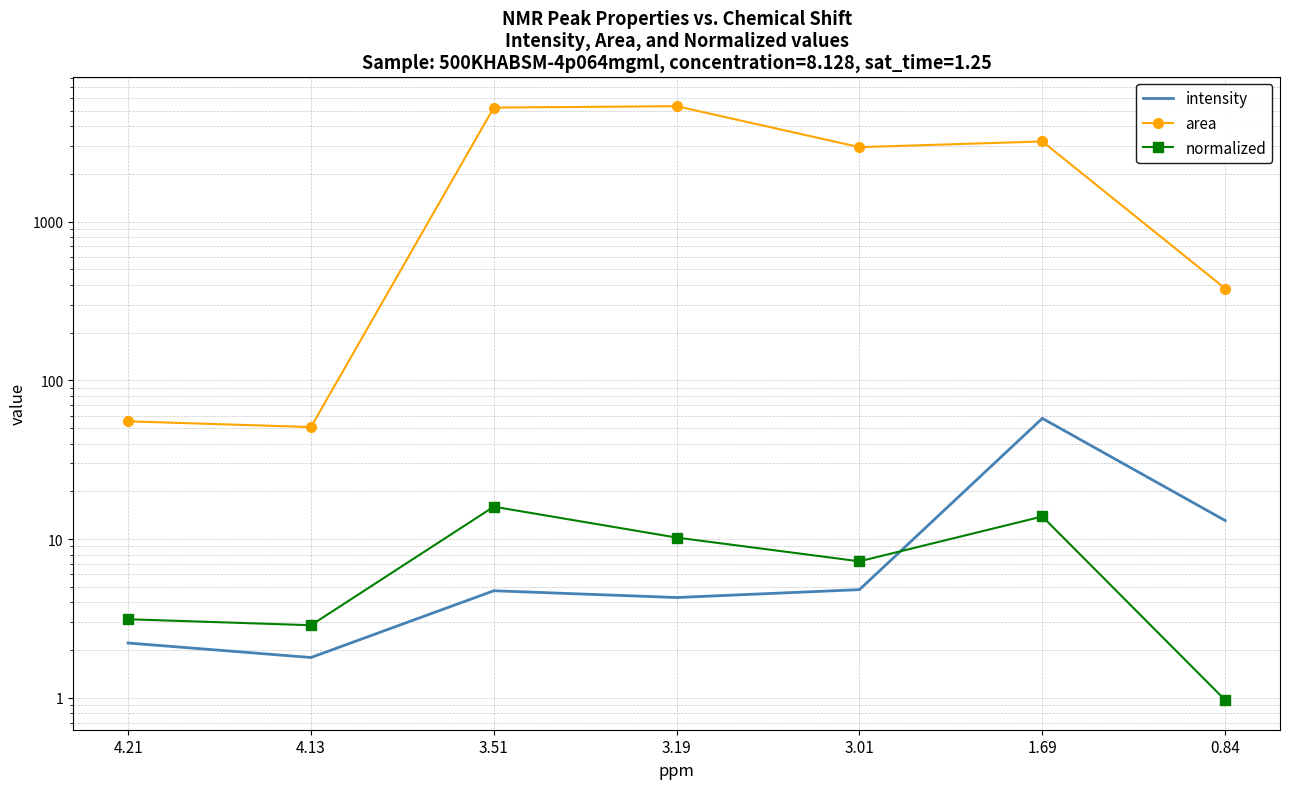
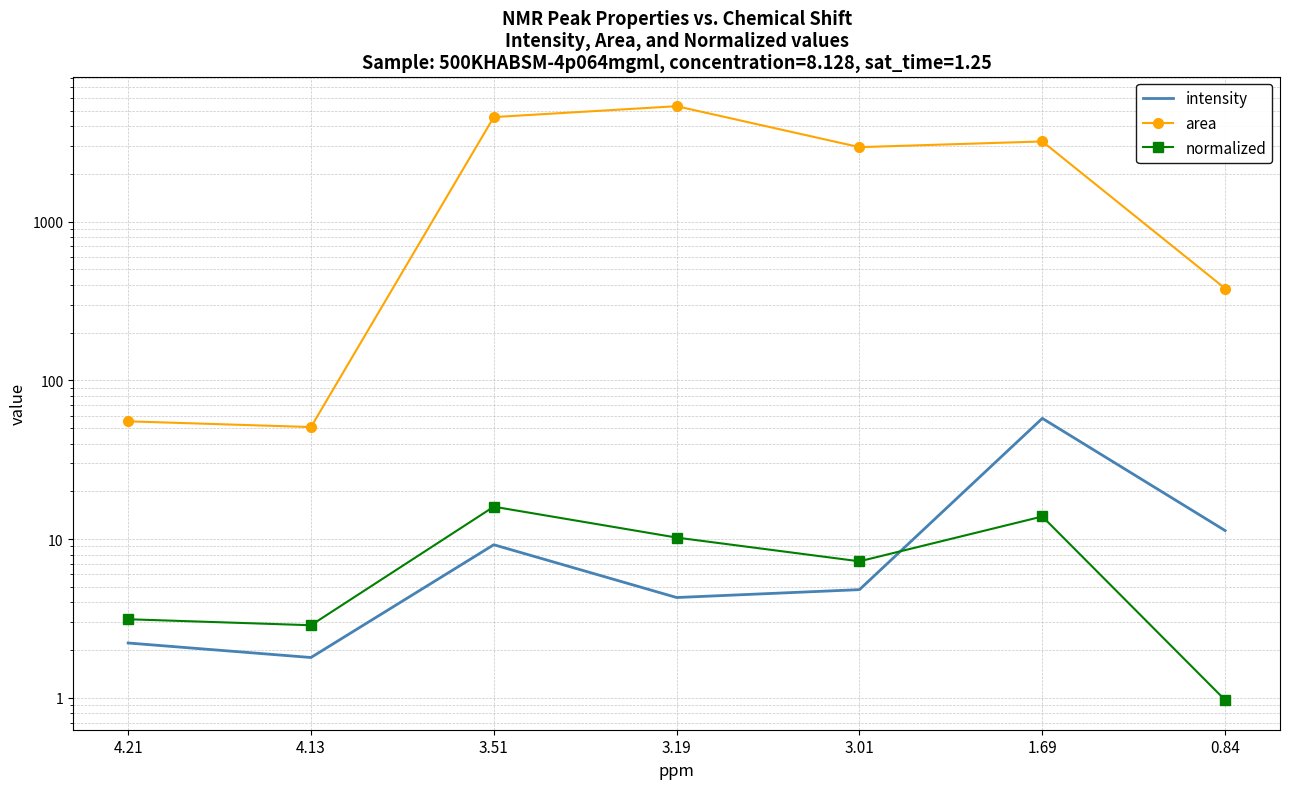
intensity, 3.51: 4.7 -> 9
area, 3.51: 5200 -> 4600
intensity, 0.84: 13 -> 11
